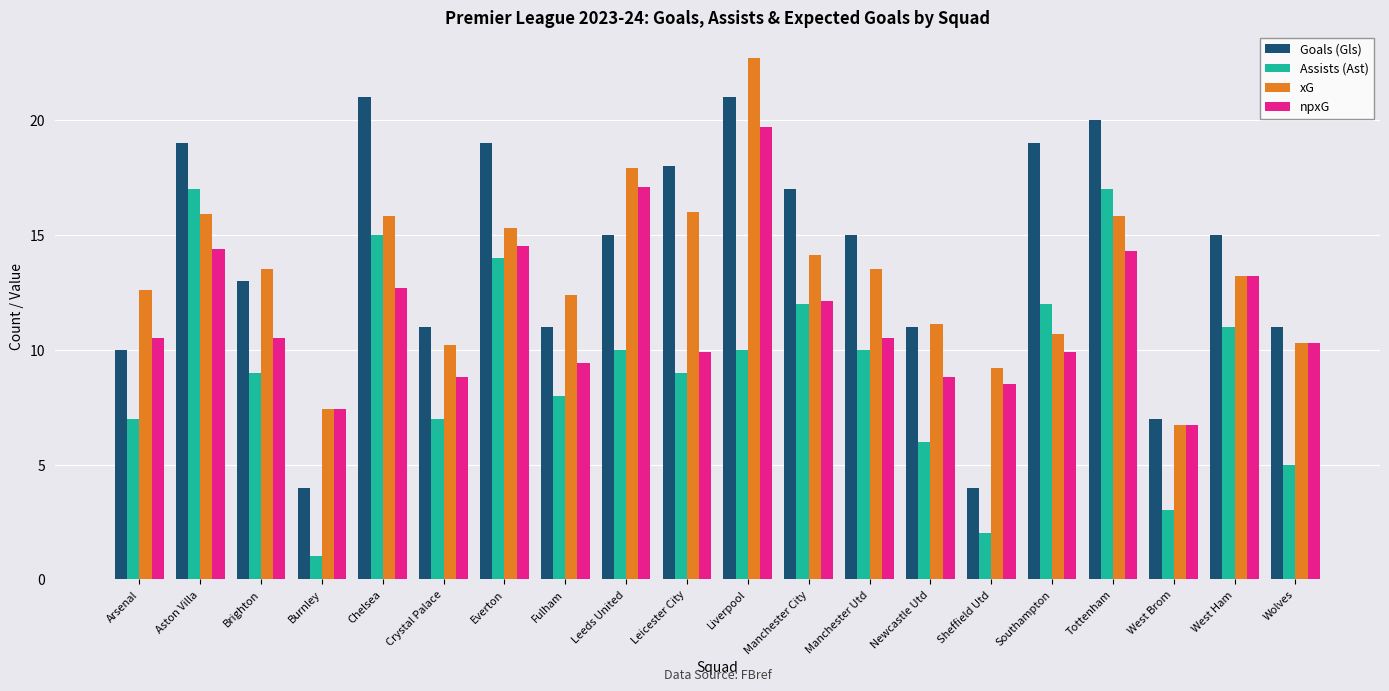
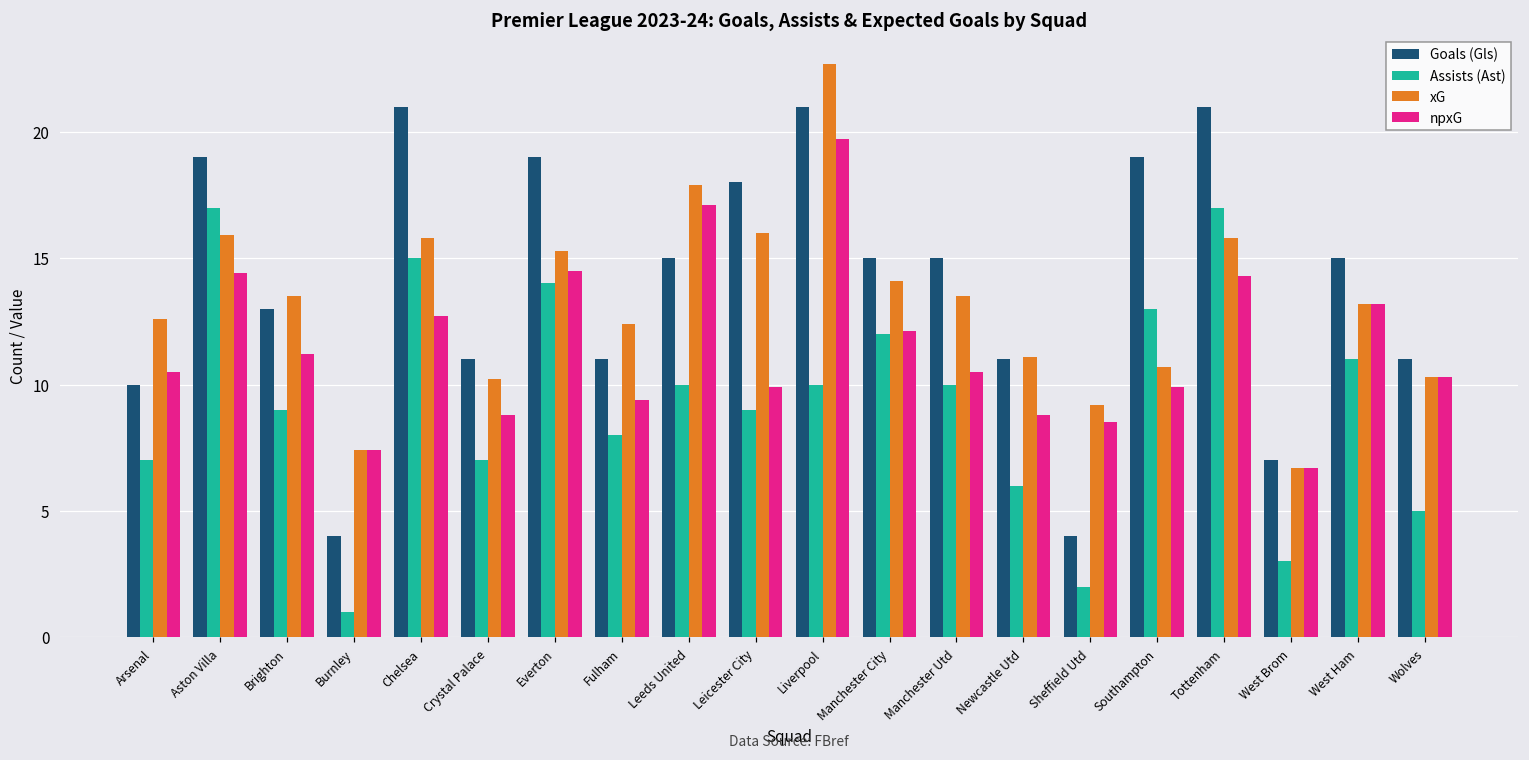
npxG, Brighton: 10.5 -> 11.2
Goals (Gls), Manchester City: 17 -> 15
Assists (Ast), Southampton: 12 -> 13
Goals (Gls), Tottenham: 20 -> 21
